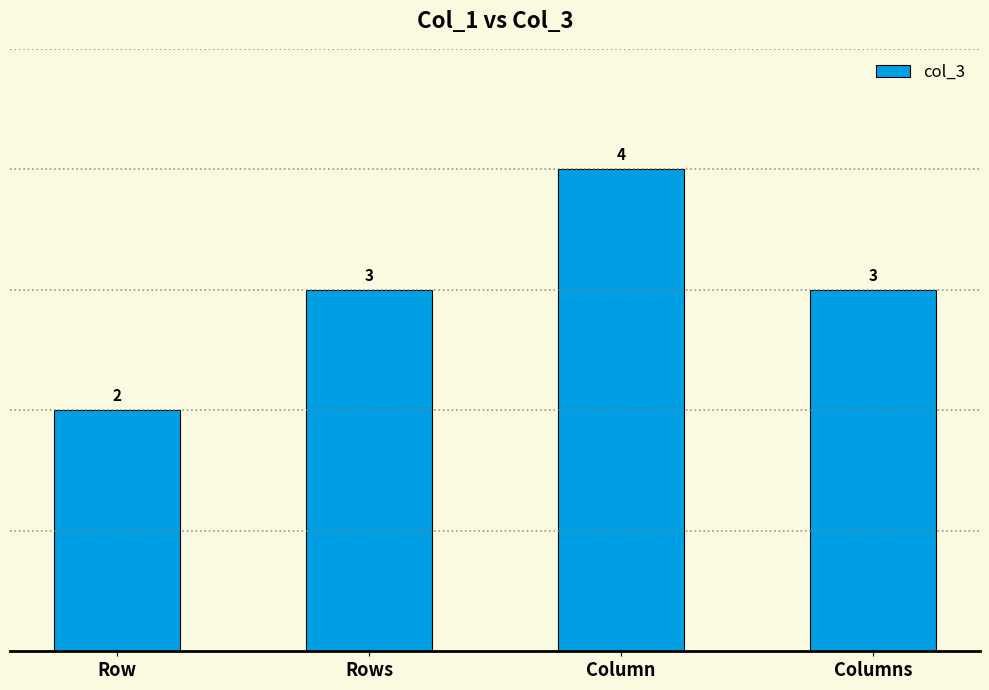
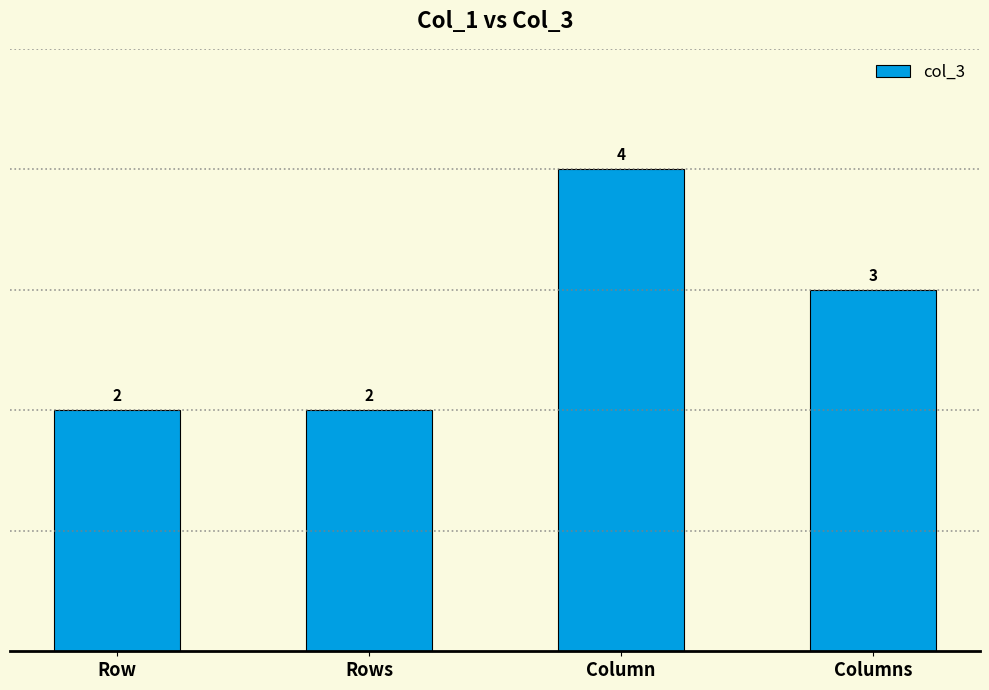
Rows: 3 -> 2
